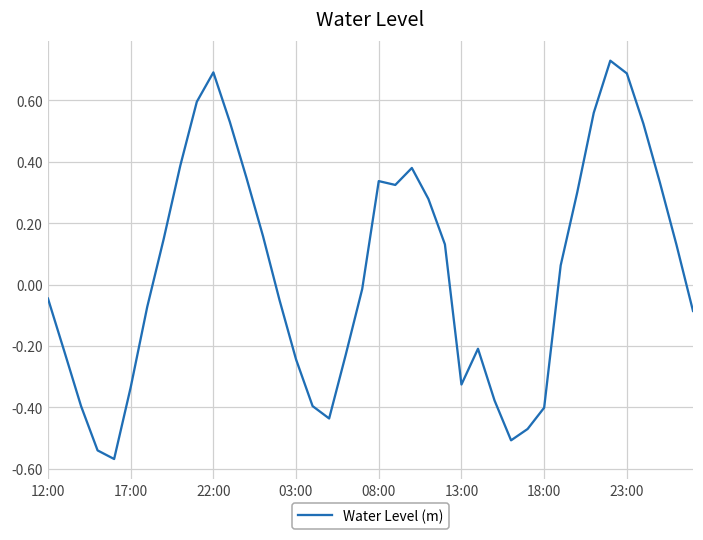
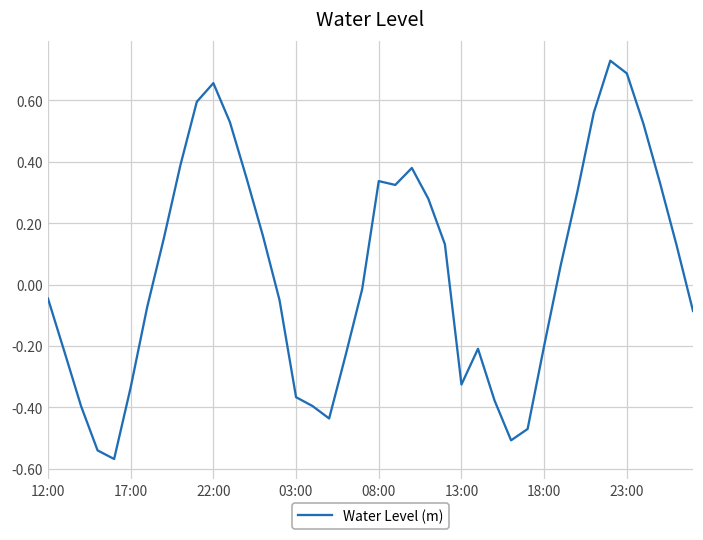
22:00: 0.69 -> 0.66
03:00: -0.24 -> -0.37
18:00: -0.40 -> -0.20
